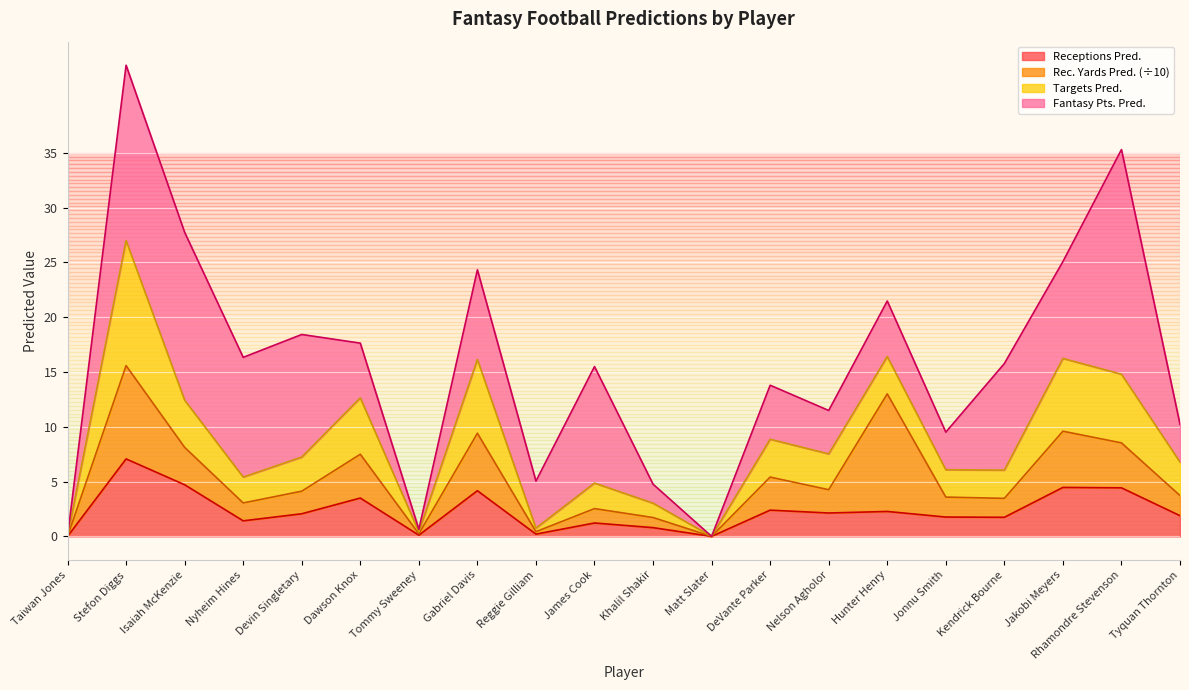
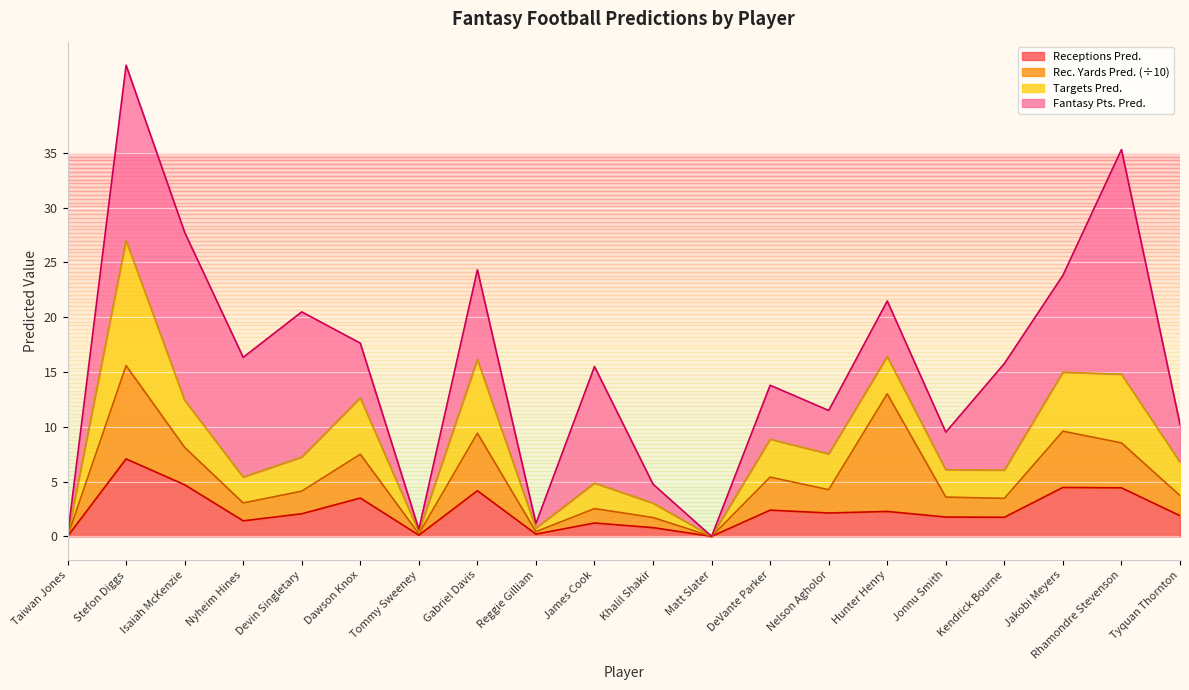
Fantasy Pts. Pred., Devin Singletary: 11.2 -> 13.3
Fantasy Pts. Pred., Reggie Gilliam: 4.3 -> 0.4
Targets Pred., Jakobi Meyers: 6.6 -> 5.4
